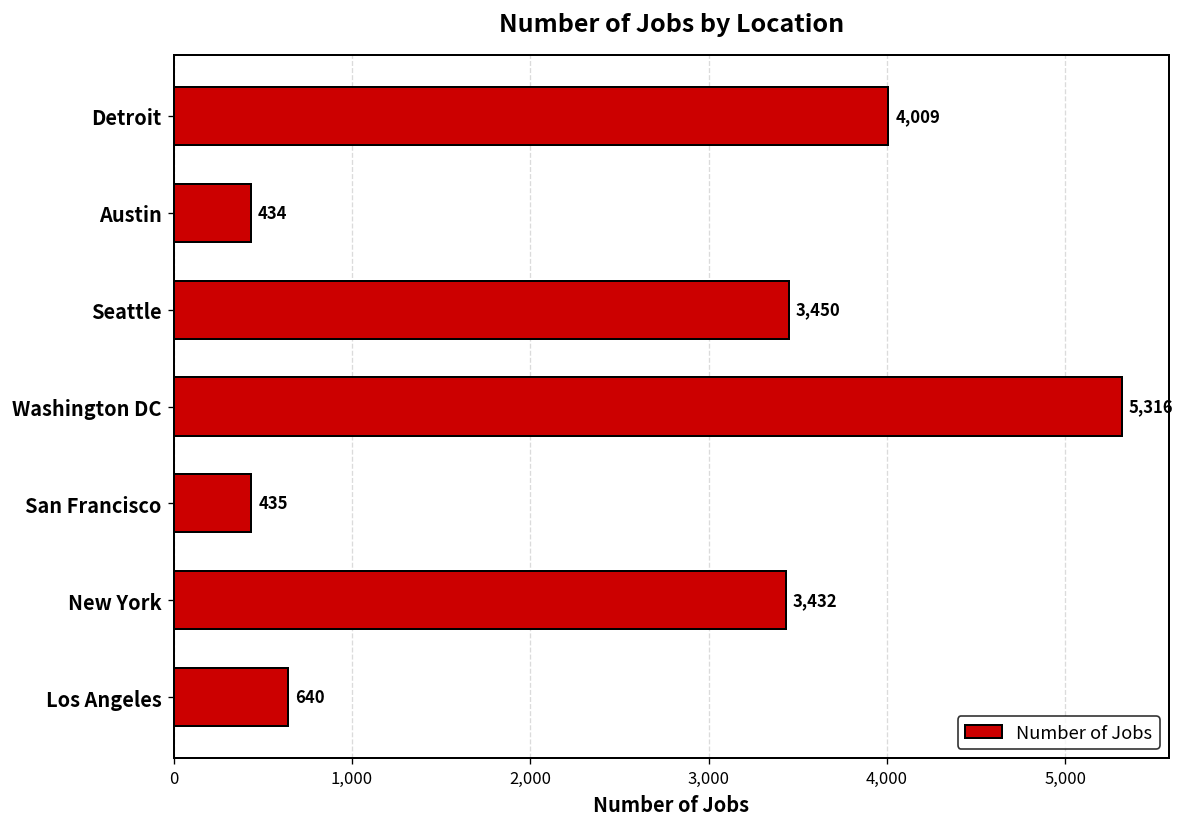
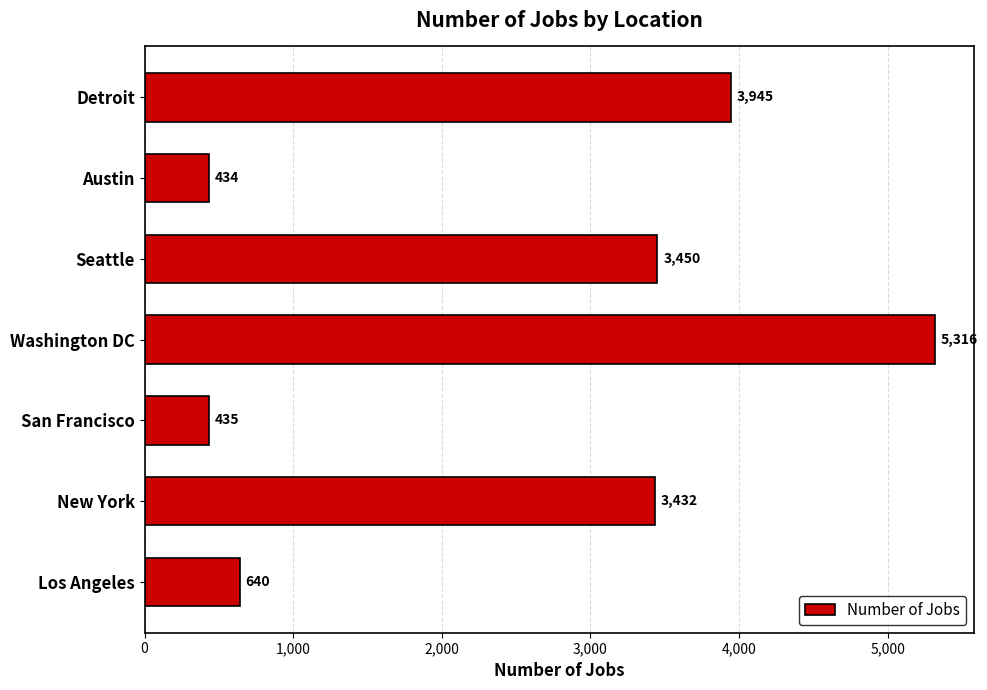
Detroit: 4,009 -> 3,945
